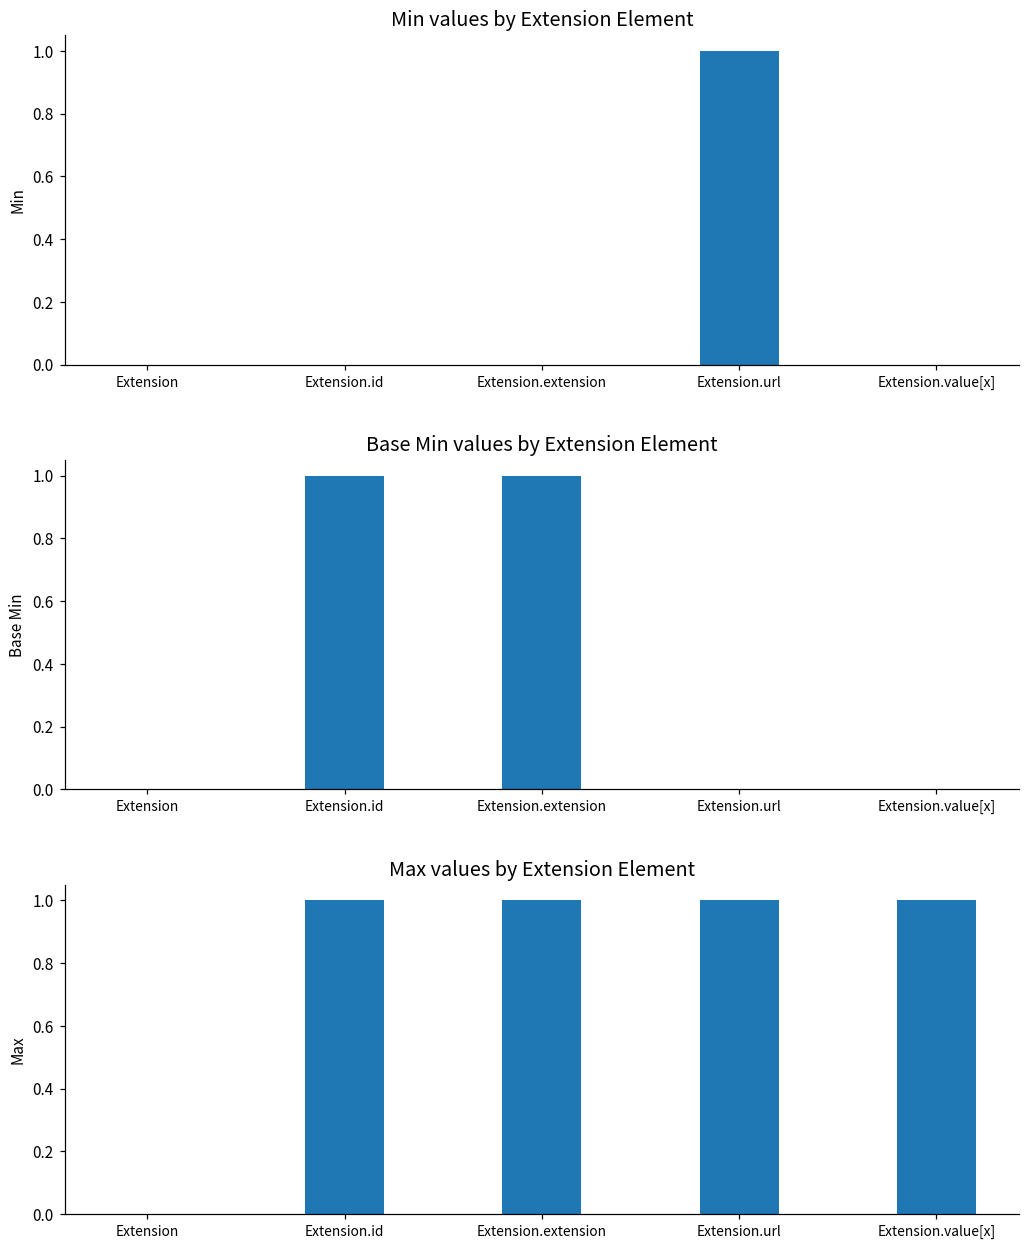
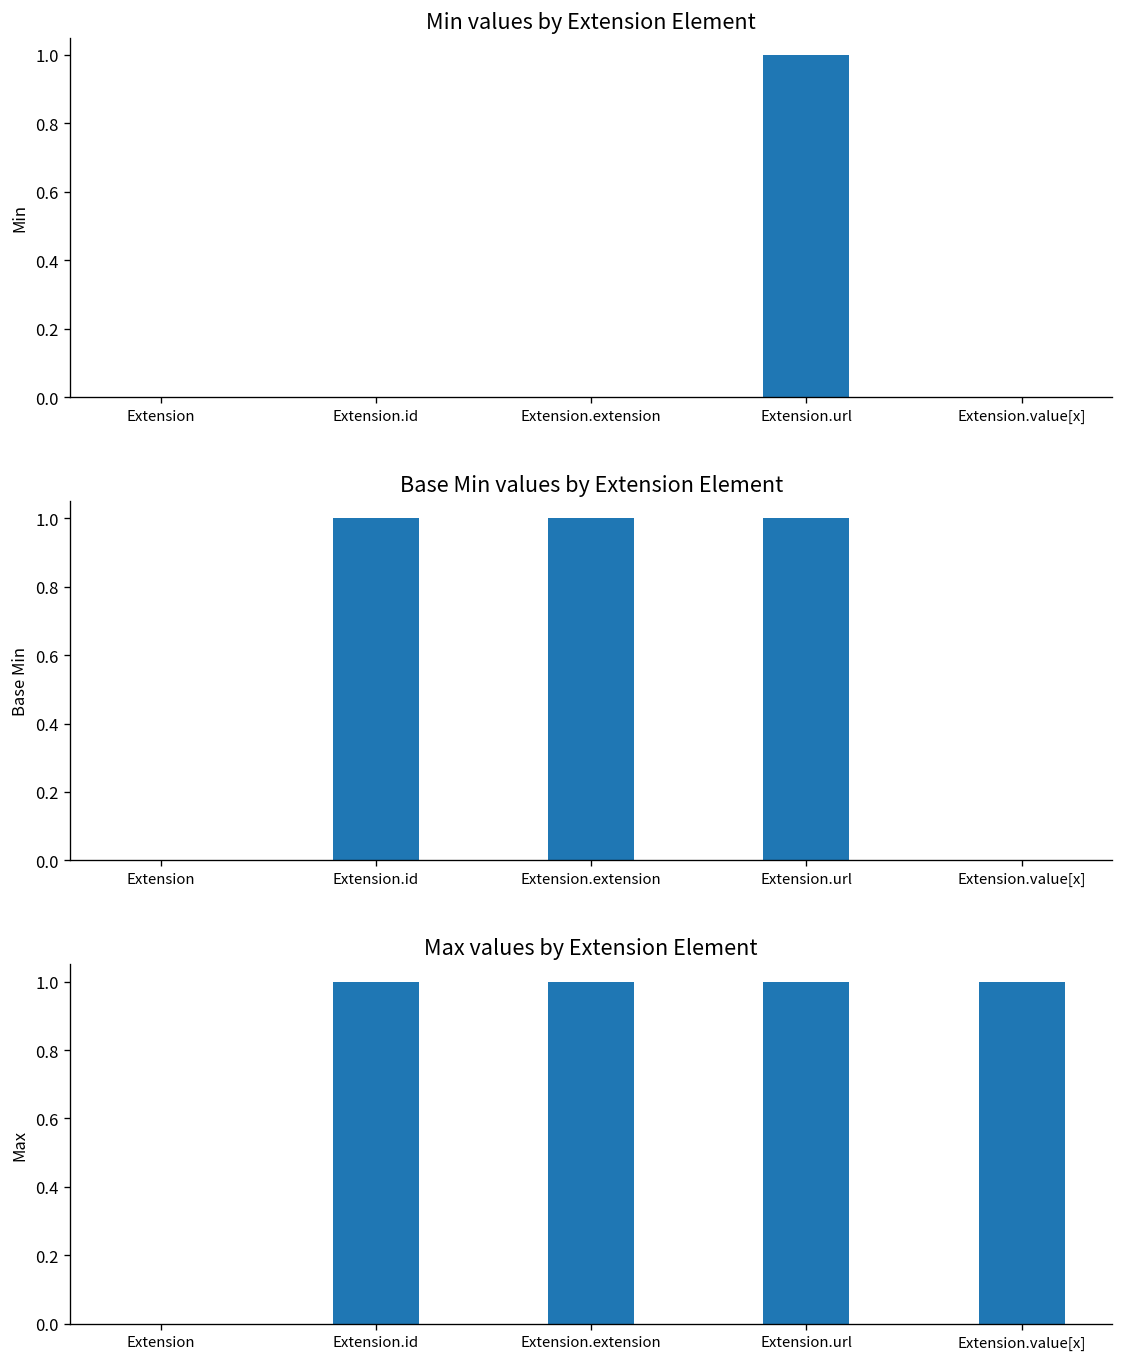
Base Min values by Extension Element, Extension.url: 0 -> 1
